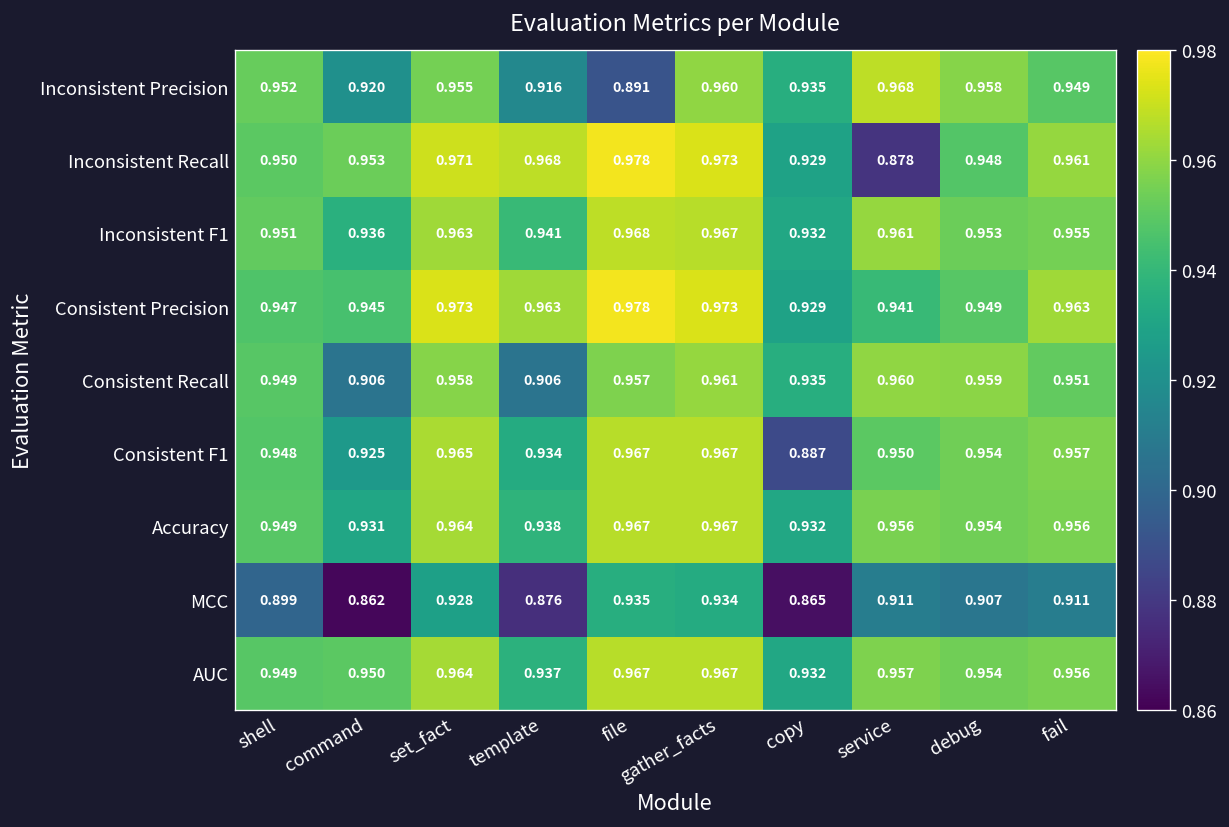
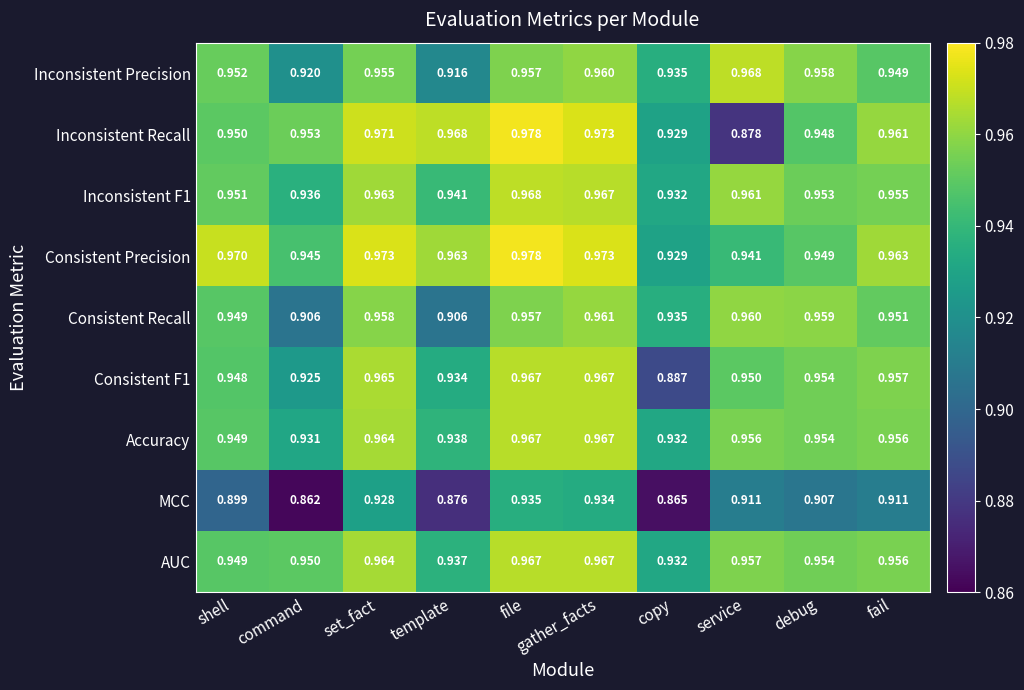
Inconsistent Precision, file: 0.891 -> 0.957
Consistent Precision, shell: 0.947 -> 0.970
